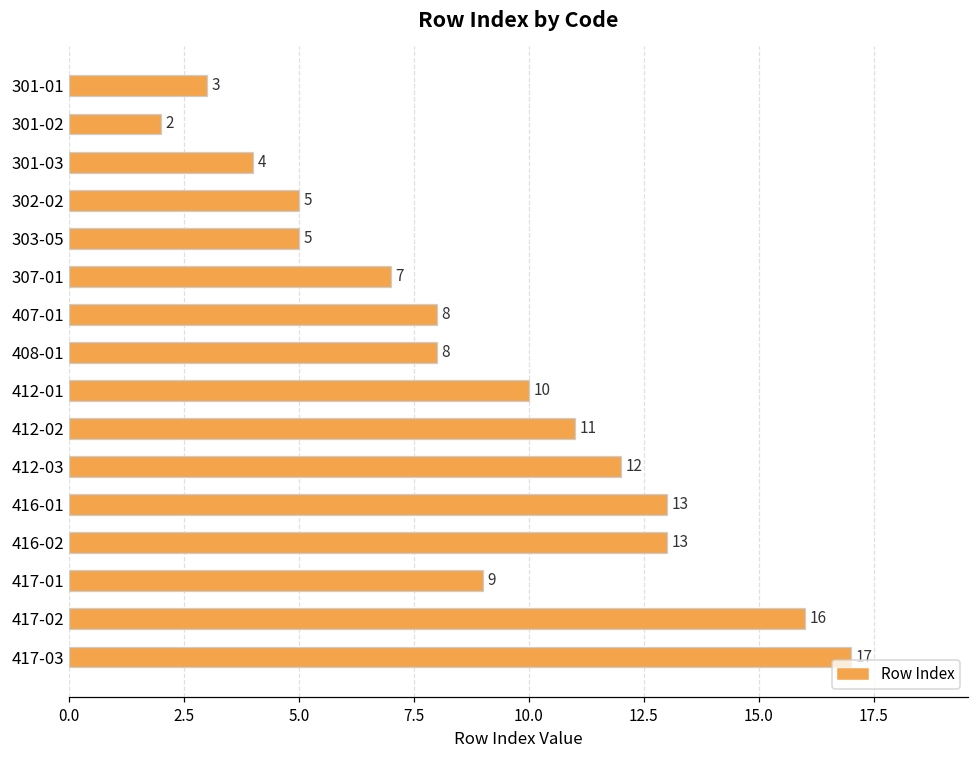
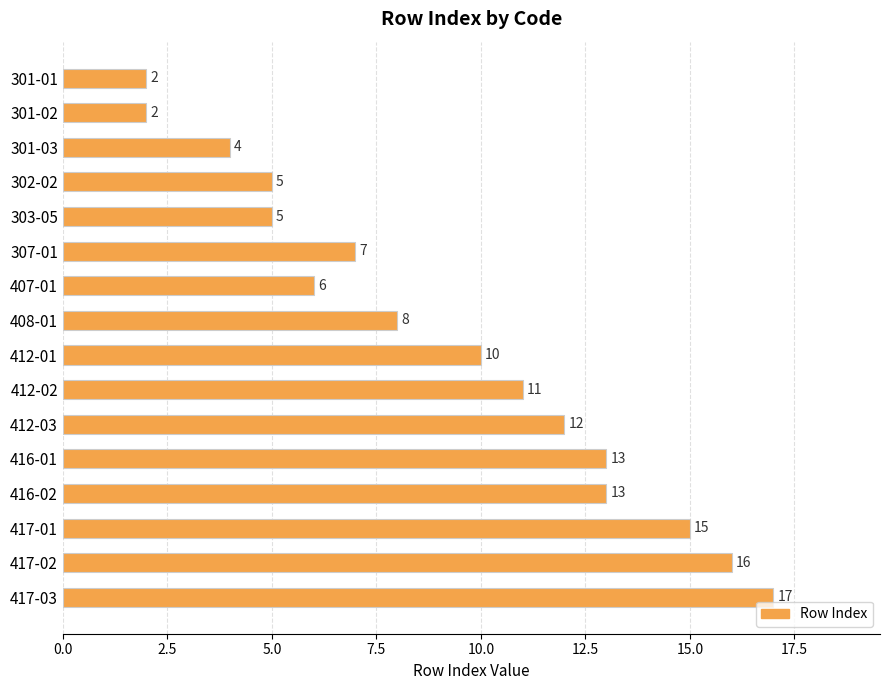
301-01: 3 -> 2
407-01: 8 -> 6
417-01: 9 -> 15
